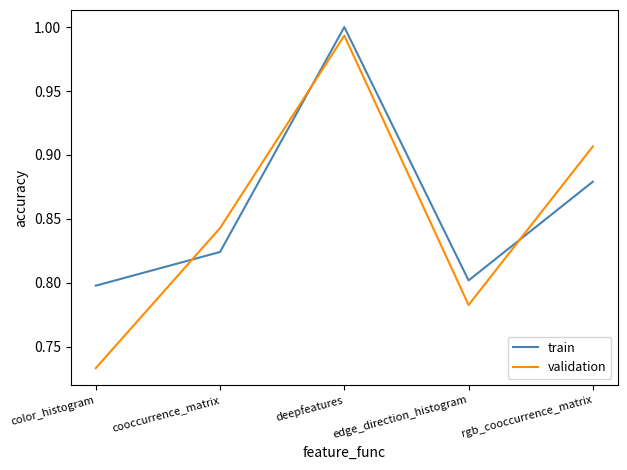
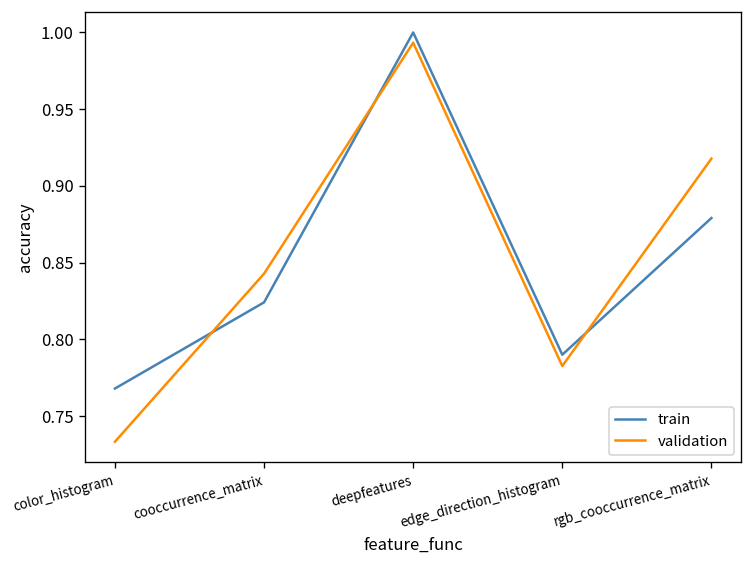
train, color_histogram: 0.798 -> 0.768
train, edge_direction_histogram: 0.802 -> 0.790
validation, rgb_cooccurrence_matrix: 0.907 -> 0.918
